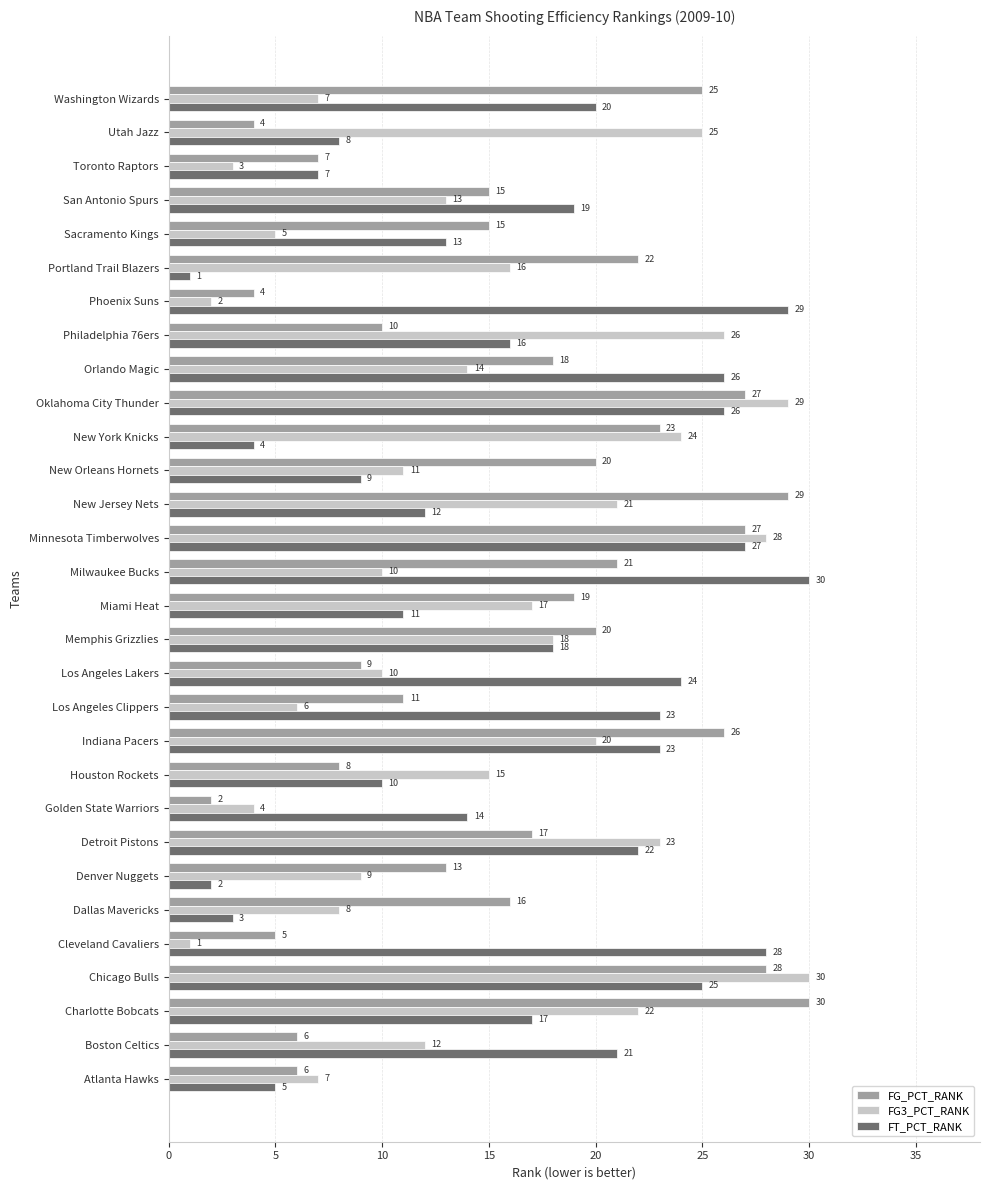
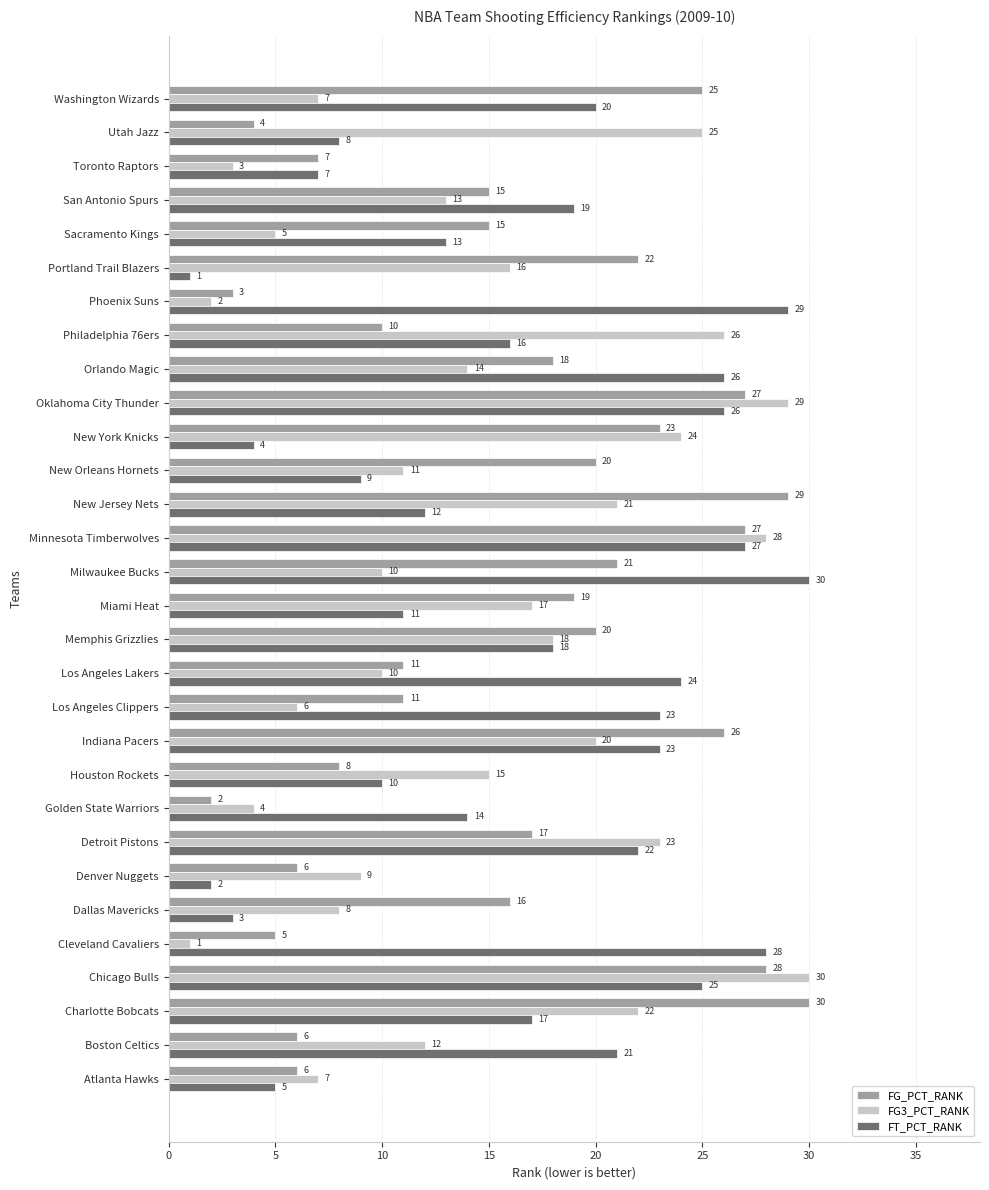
FG_PCT_RANK, Phoenix Suns: 4 -> 3
FG_PCT_RANK, Los Angeles Lakers: 9 -> 11
FG_PCT_RANK, Denver Nuggets: 13 -> 6
